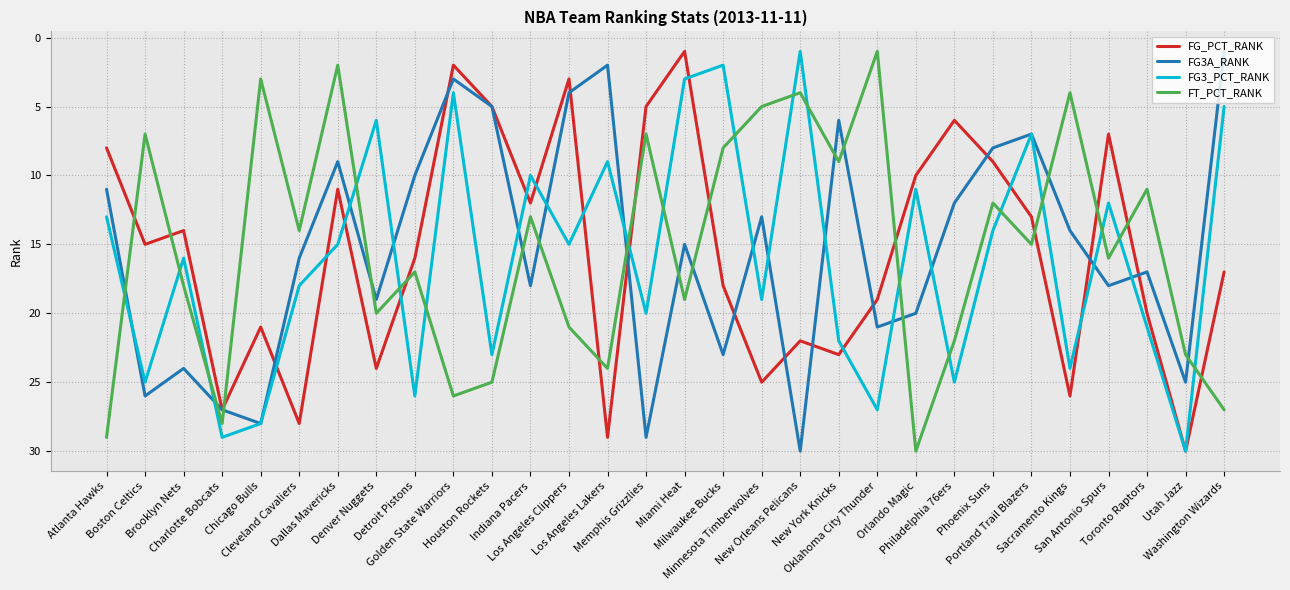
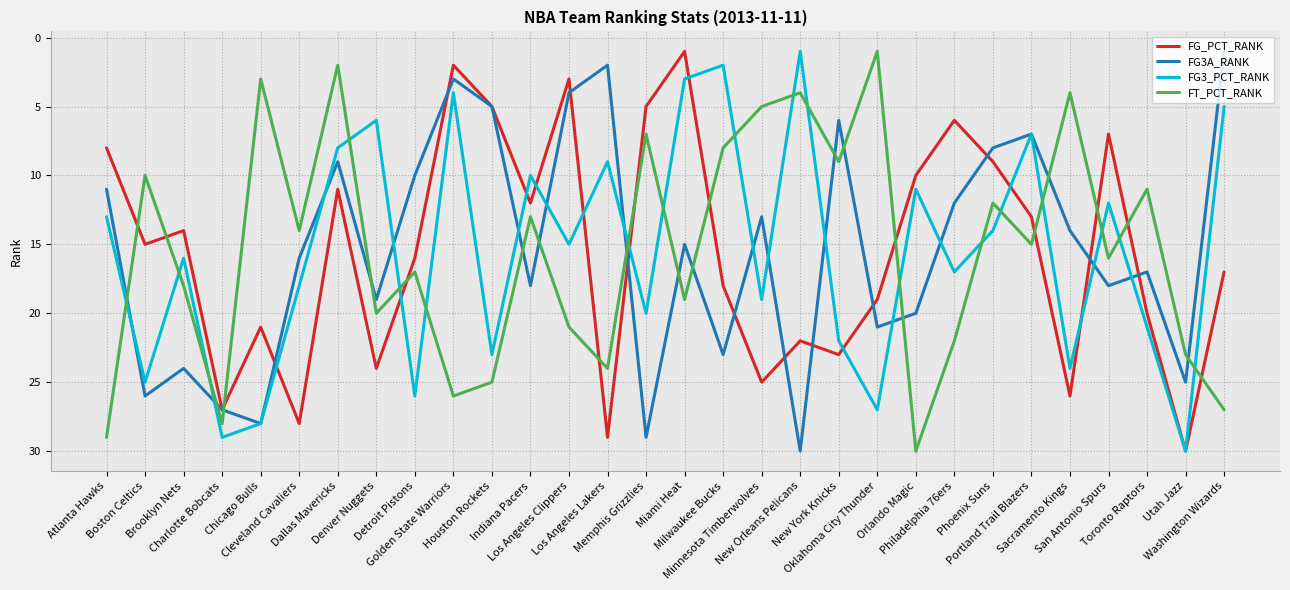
FT_PCT_RANK, Boston Celtics: 7 -> 10
FG3_PCT_RANK, Dallas Mavericks: 15 -> 8
FG3_PCT_RANK, Philadelphia 76ers: 25 -> 17
